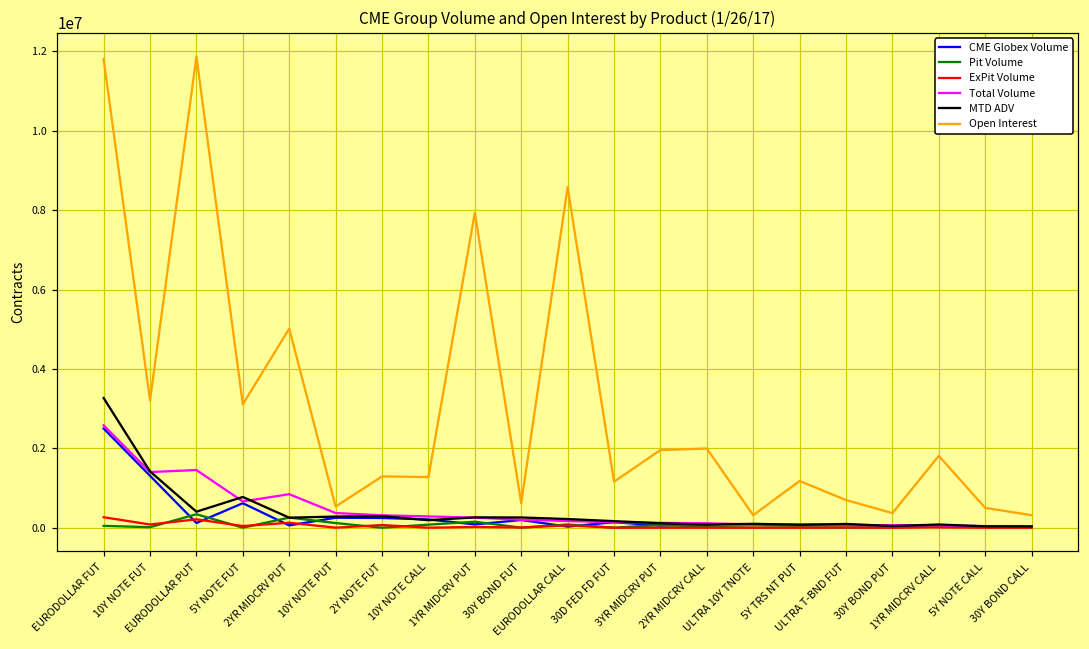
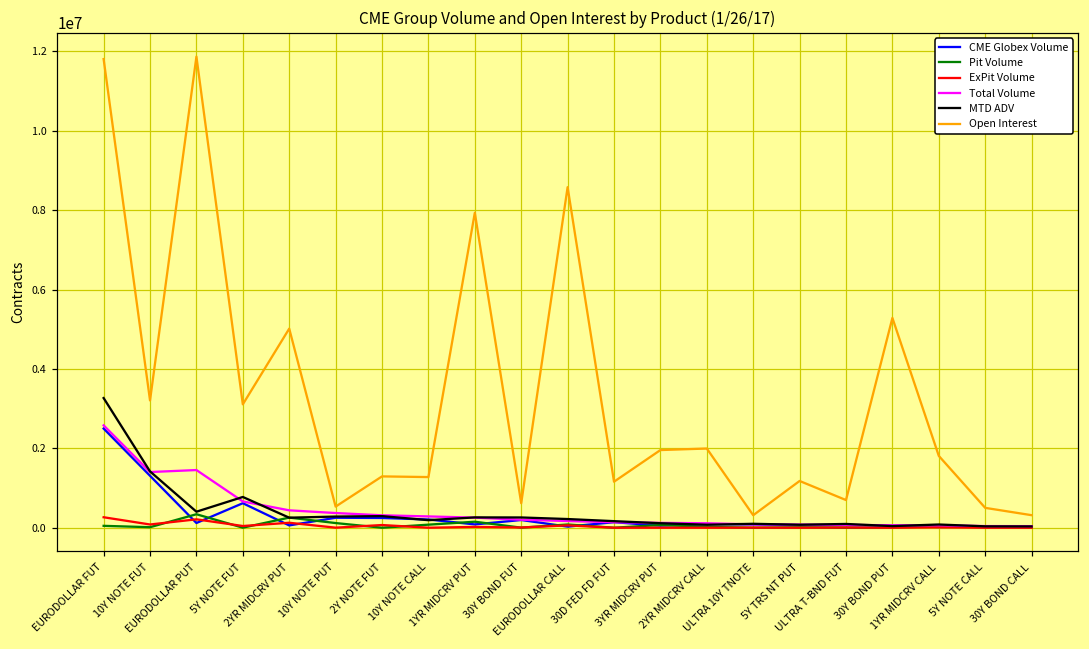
Total Volume, 2YR MIDCRV PUT: 800000 -> 400000
Open Interest, 30Y BOND PUT: 400000 -> 5300000
